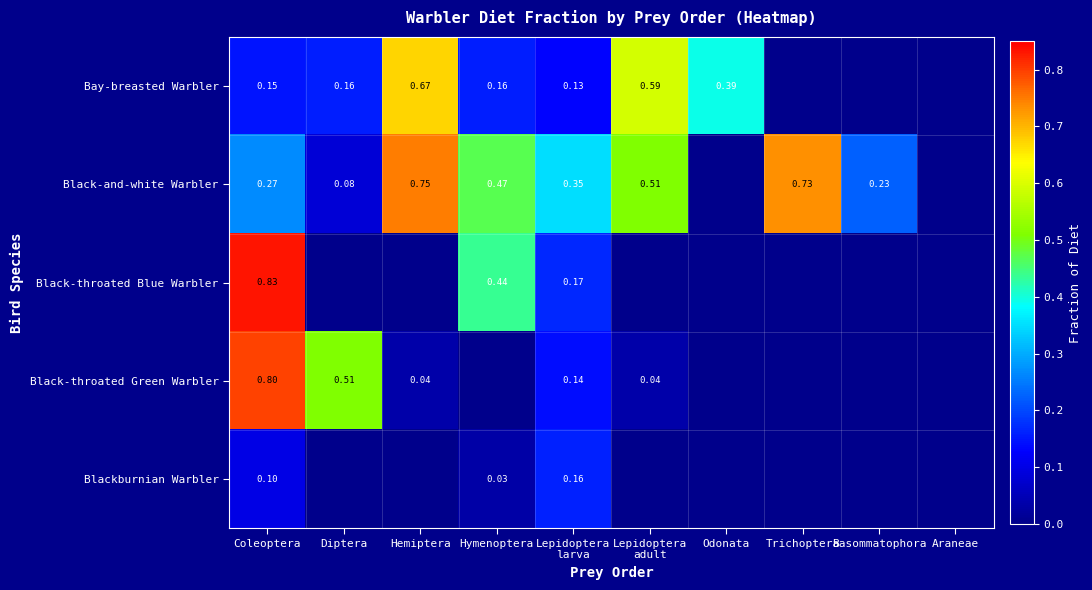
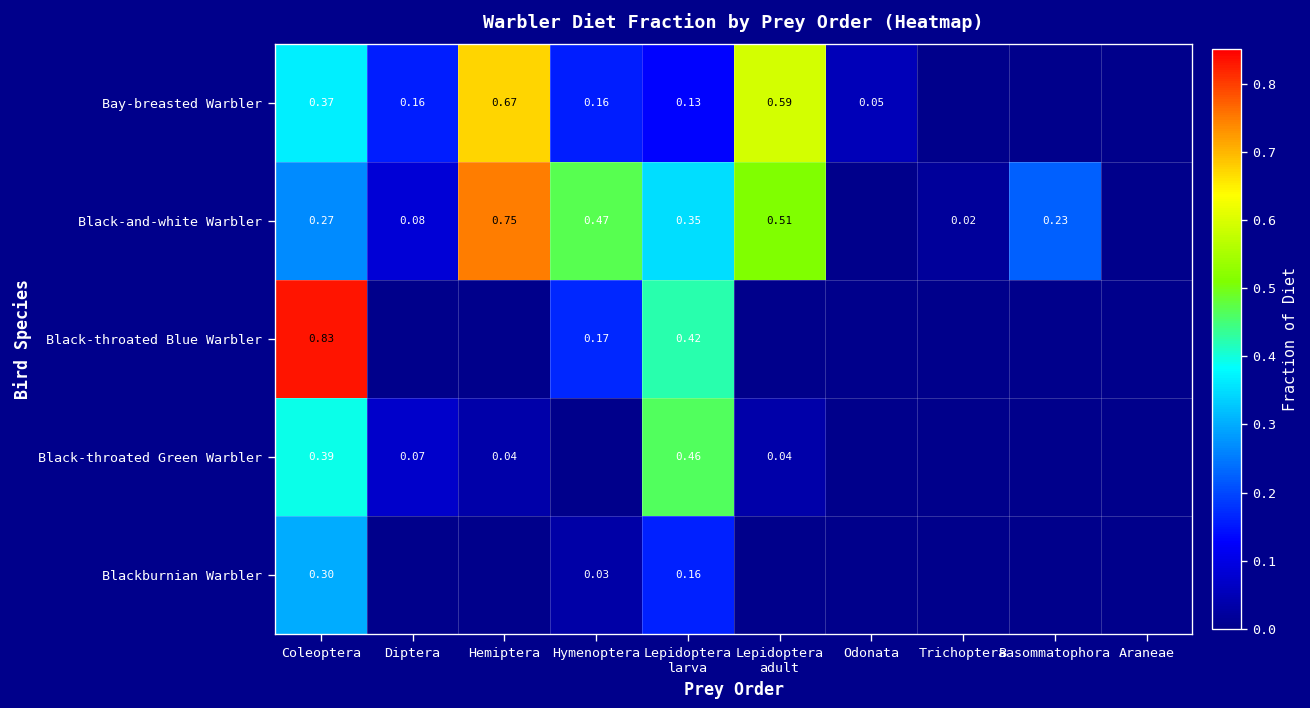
Bay-breasted Warbler, Coleoptera: 0.15 -> 0.37
Bay-breasted Warbler, Odonata: 0.39 -> 0.05
Black-and-white Warbler, Trichoptera: 0.73 -> 0.02
Black-throated Blue Warbler, Hymenoptera: 0.44 -> 0.17
Black-throated Blue Warbler, Lepidoptera larva: 0.17 -> 0.42
Black-throated Green Warbler, Coleoptera: 0.80 -> 0.39
Black-throated Green Warbler, Diptera: 0.51 -> 0.07
Black-throated Green Warbler, Lepidoptera larva: 0.14 -> 0.46
Blackburnian Warbler, Coleoptera: 0.10 -> 0.30
